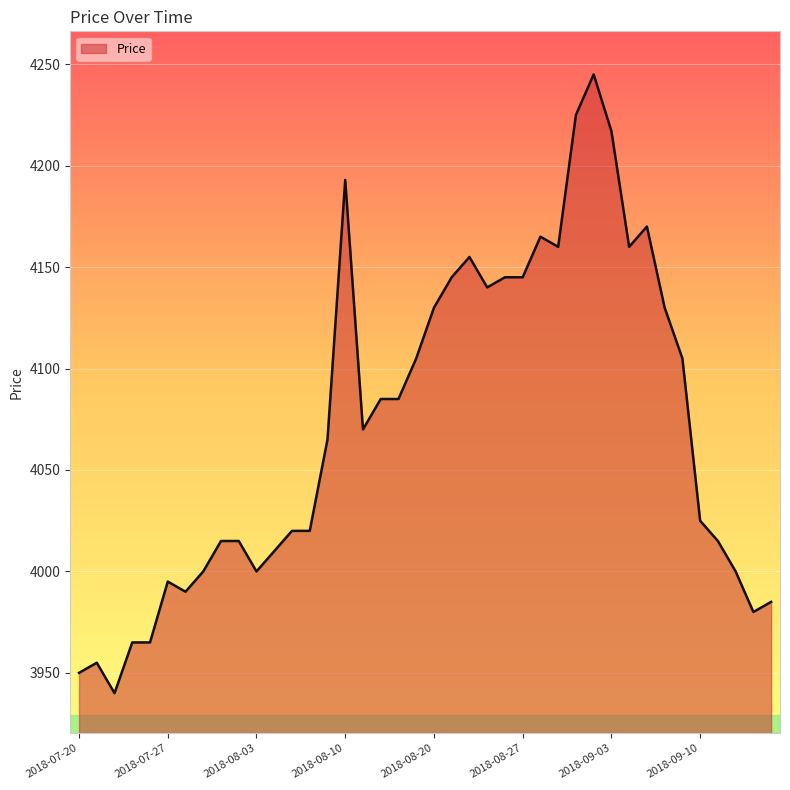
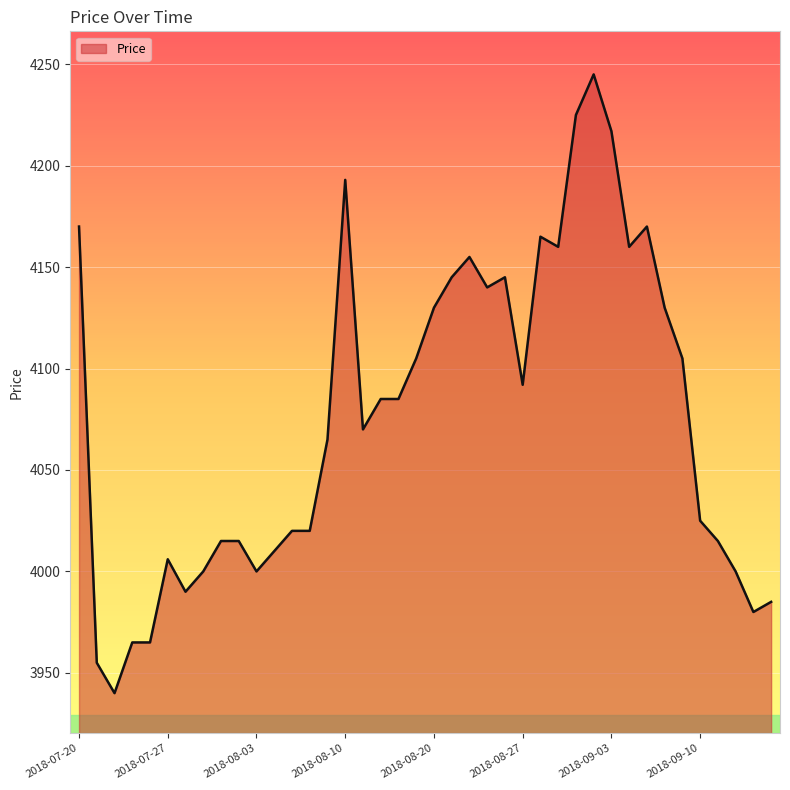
2018-07-20: 3950 -> 4170
2018-07-27: 3995 -> 4006
2018-08-27: 4145 -> 4092
